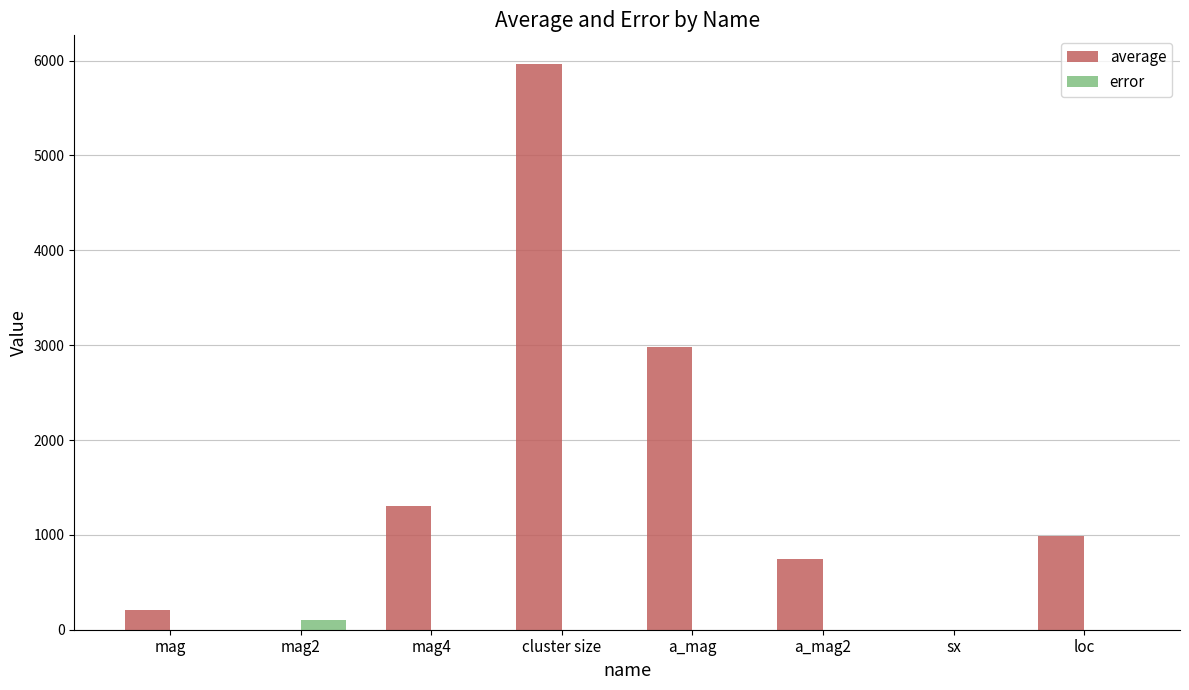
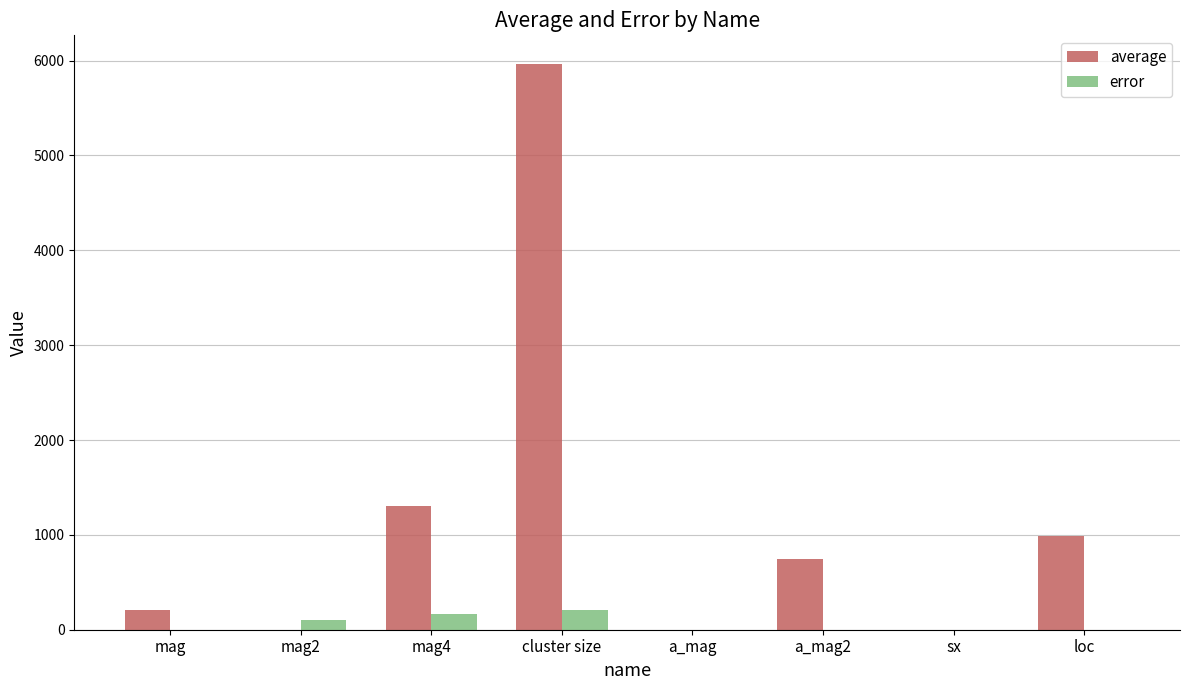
error, mag4: 0 -> 200
error, cluster size: 0 -> 200
average, a_mag: 3000 -> 0
